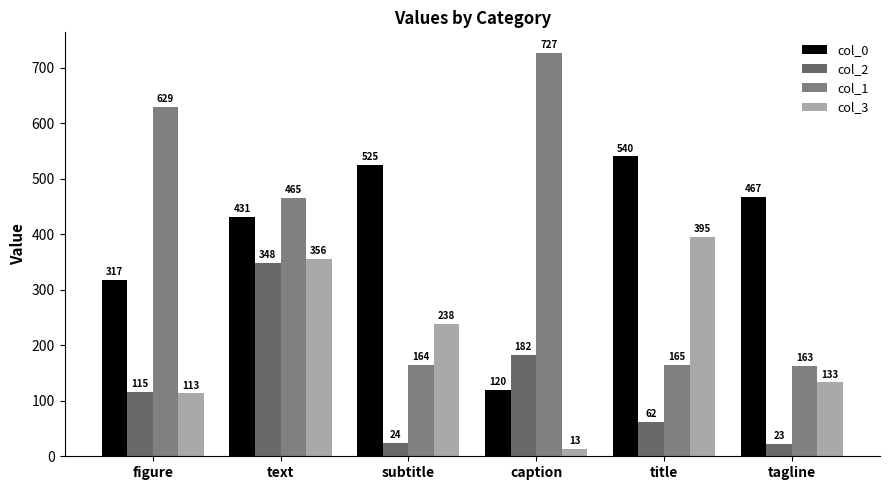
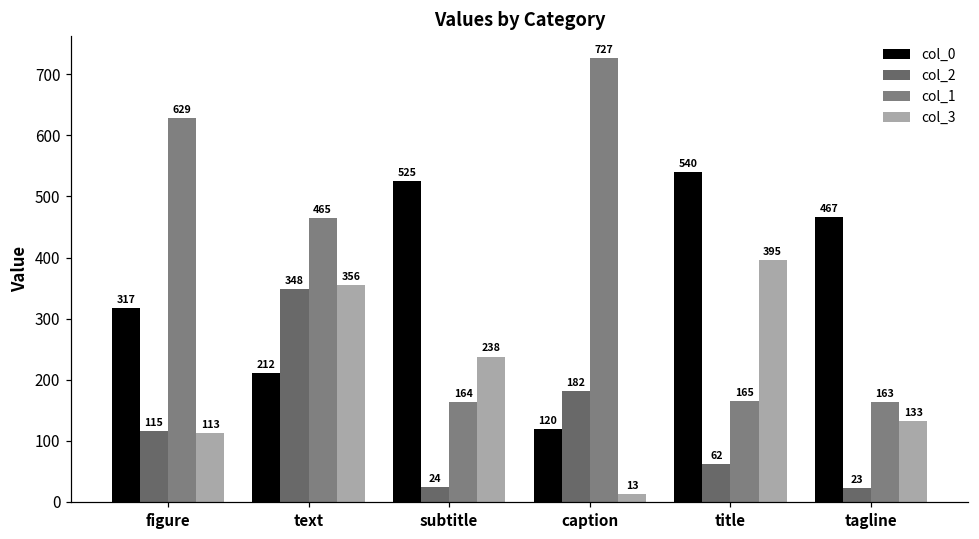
col_0, text: 431 -> 212
